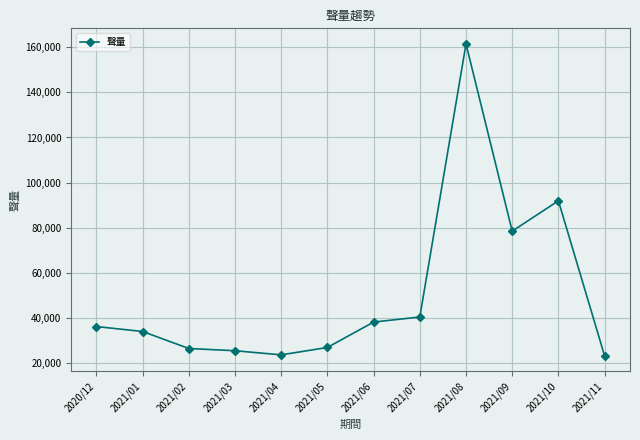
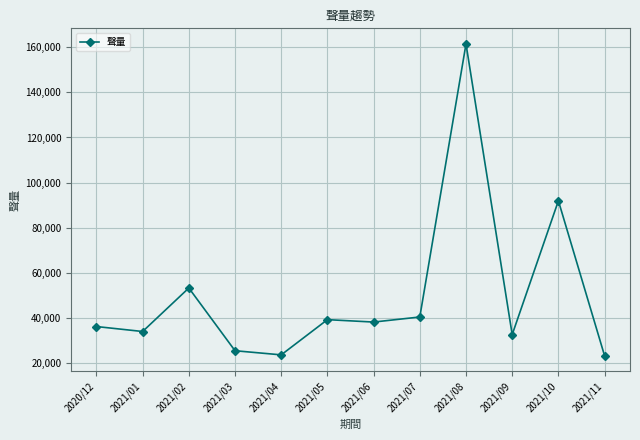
2021/02: 27,000 -> 53,000
2021/05: 27,000 -> 39,000
2021/09: 79,000 -> 33,000
